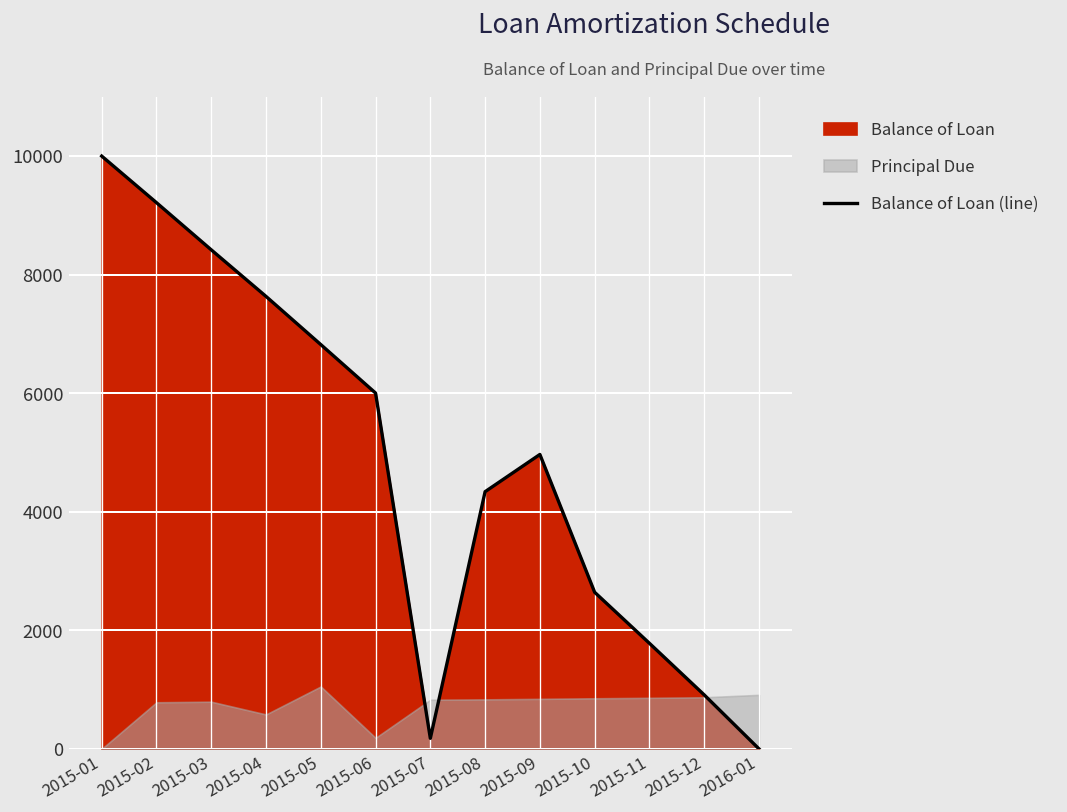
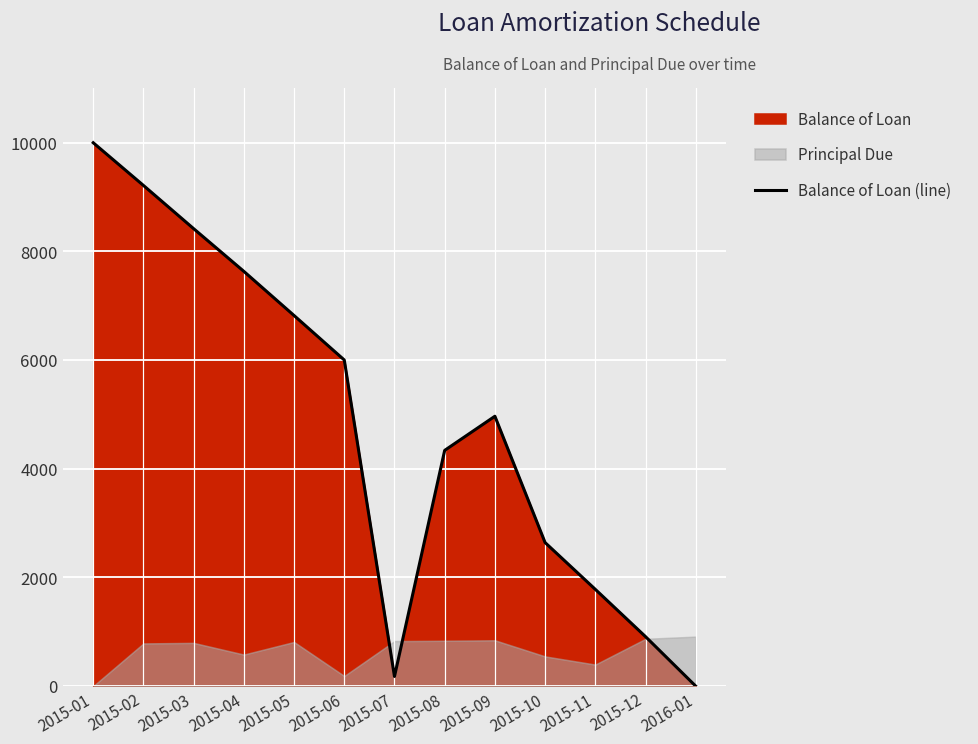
Principal Due, 2015-05: 1100 -> 800
Principal Due, 2015-10: 900 -> 500
Principal Due, 2015-11: 900 -> 400
